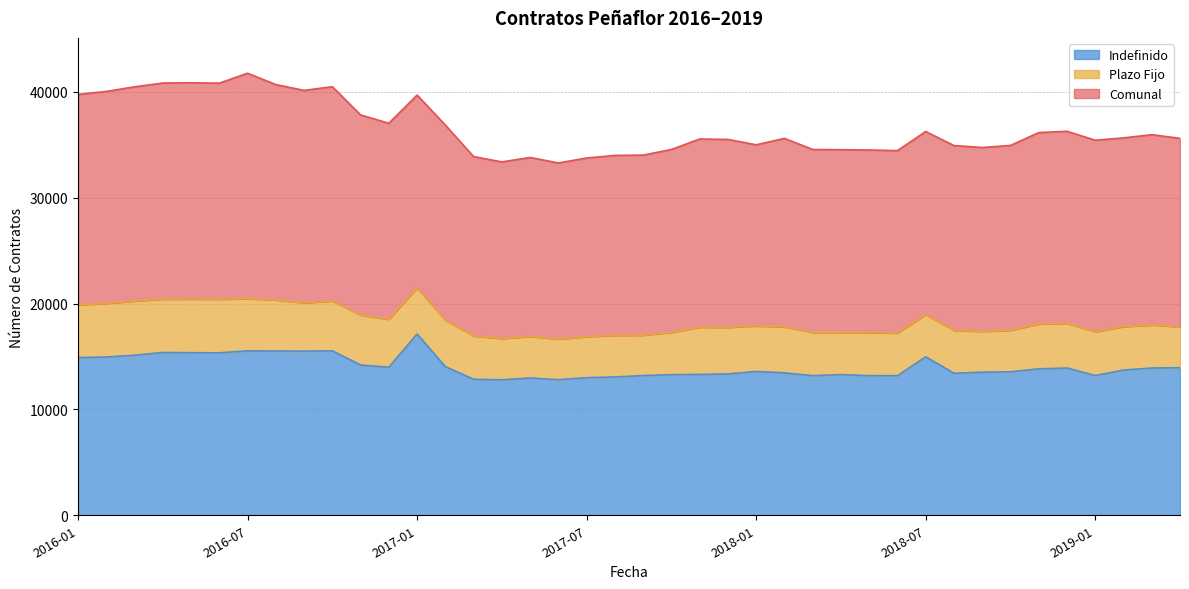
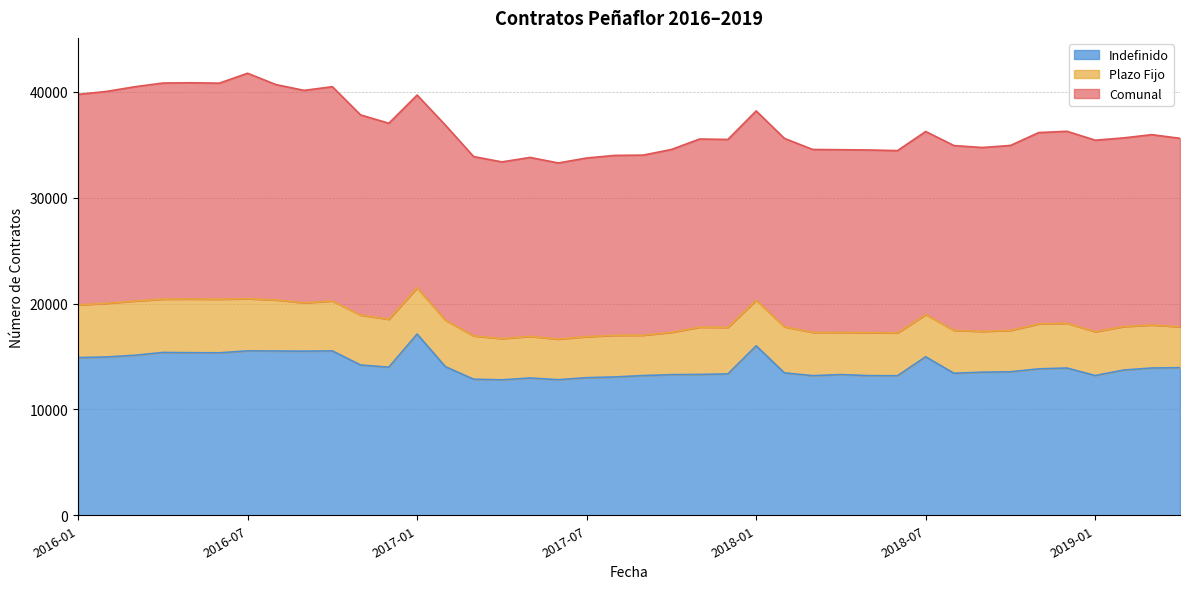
Indefinido, 2018-01: 13600 -> 16000
Comunal, 2018-01: 17100 -> 17900
